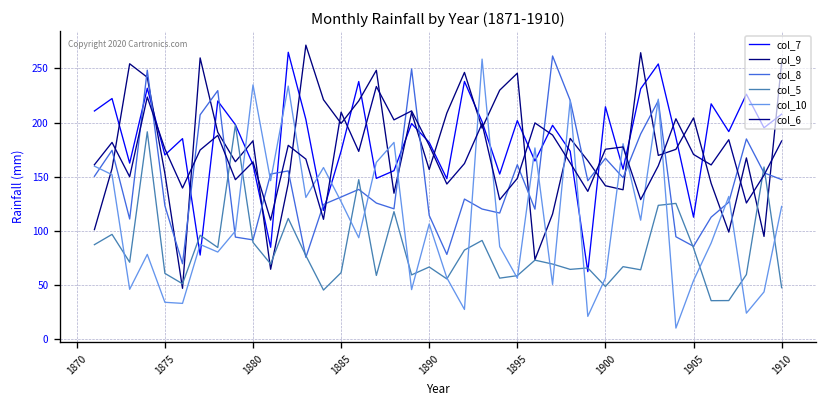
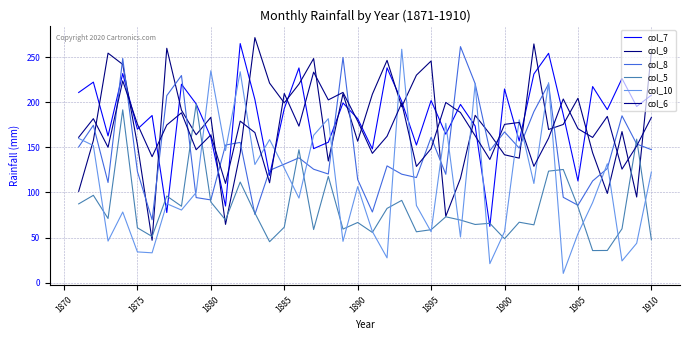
col_7, 1885: 170 -> 190
